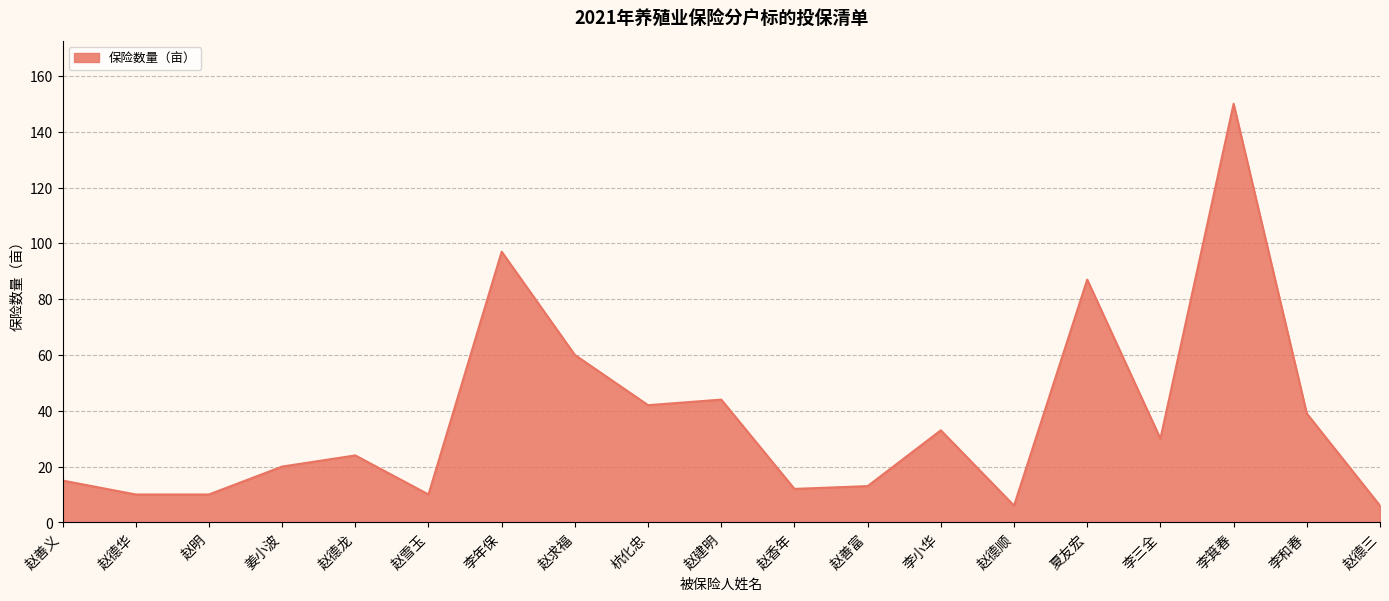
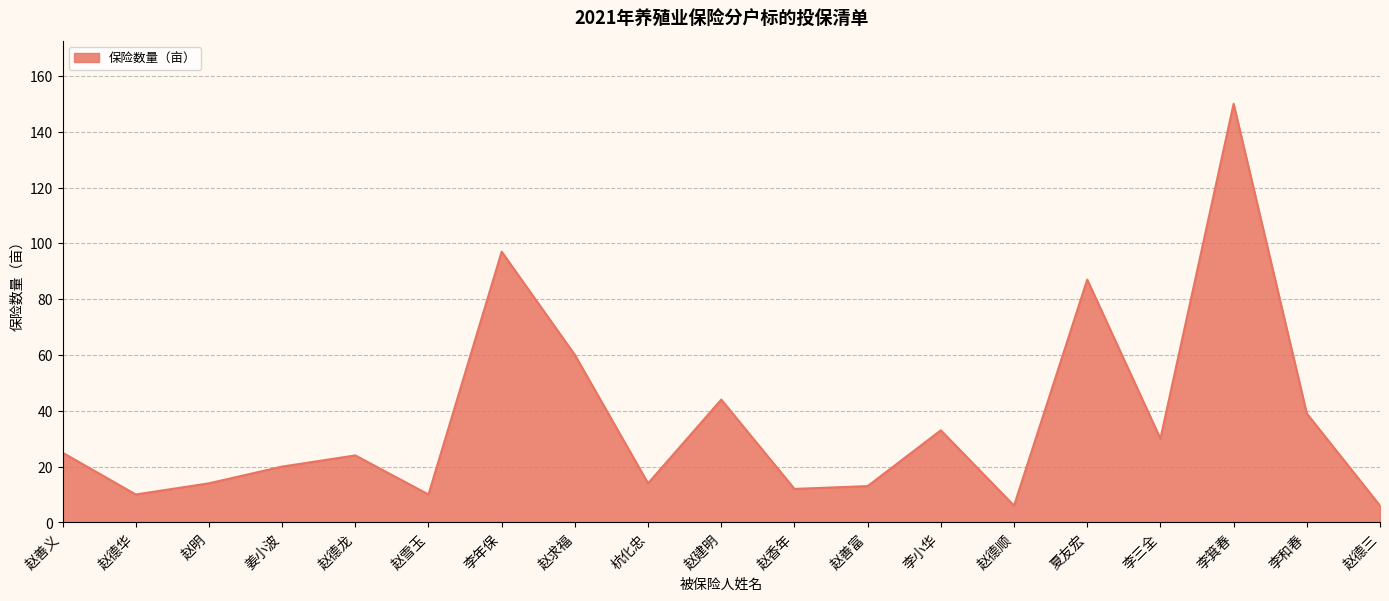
赵善义: 15 -> 25
赵明: 10 -> 14
杭化忠: 42 -> 14
